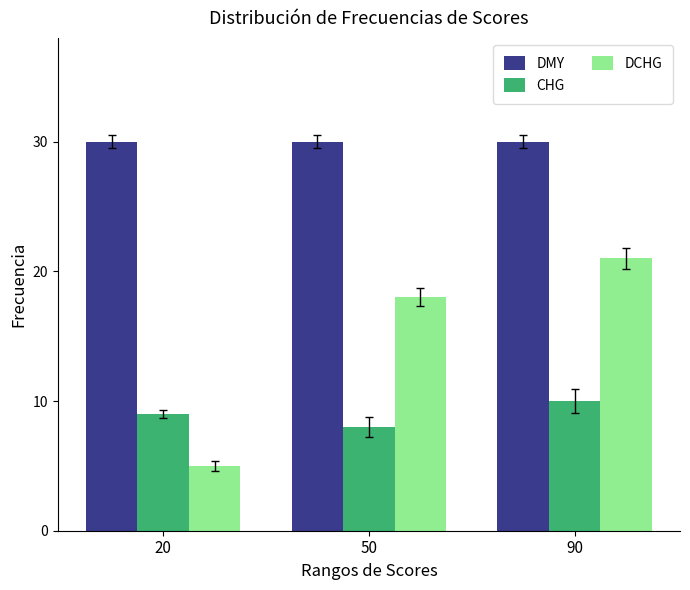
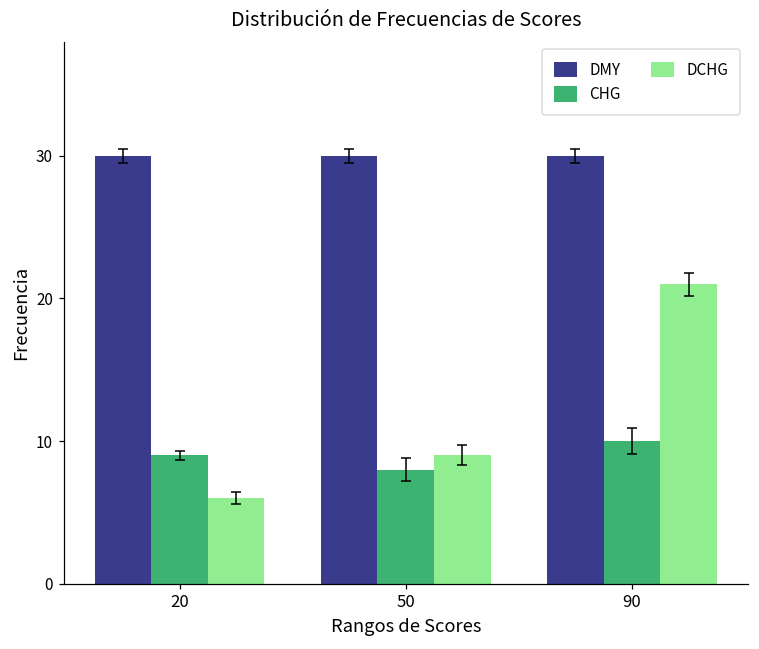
DCHG, 20: 5 -> 6
DCHG, 50: 18 -> 9
